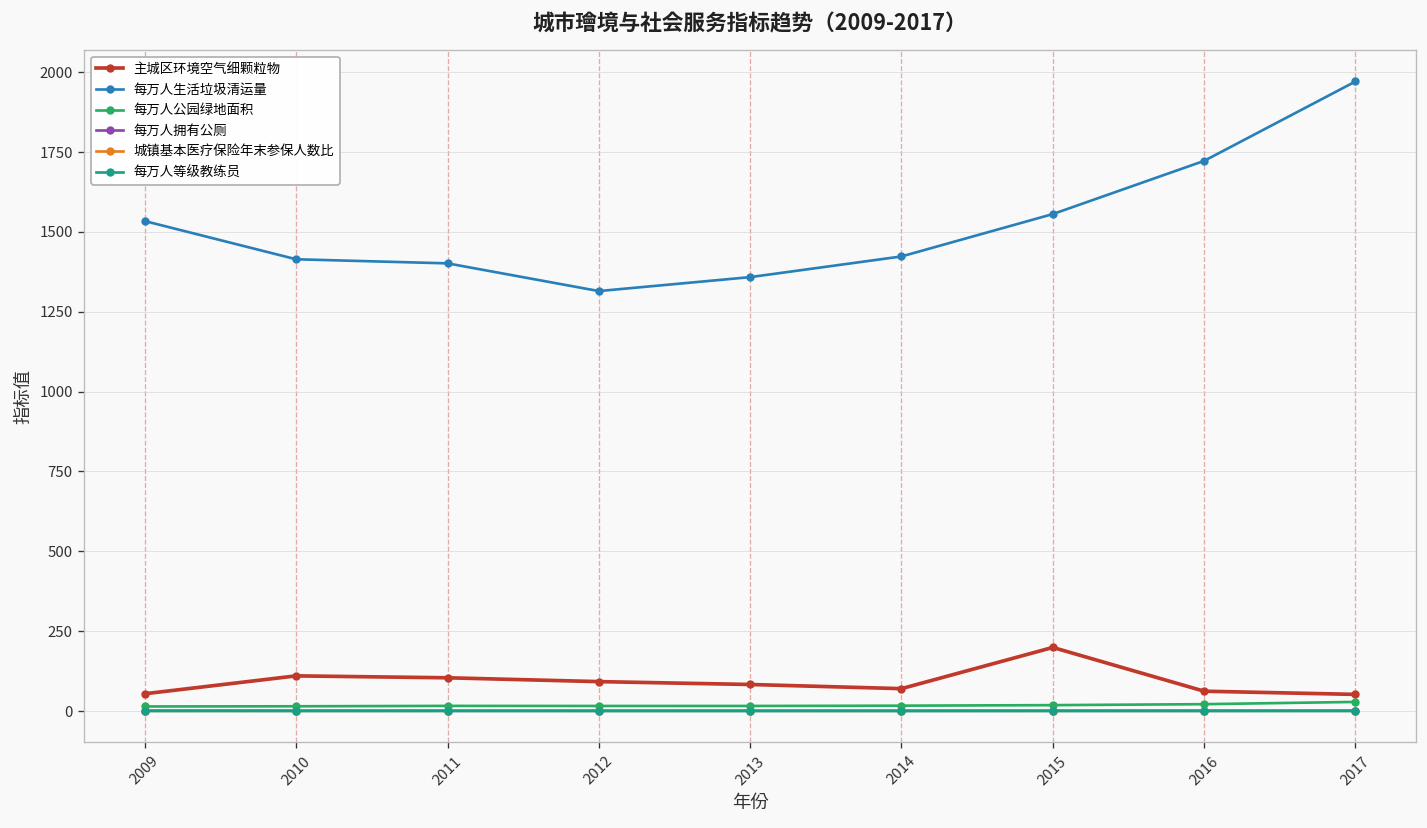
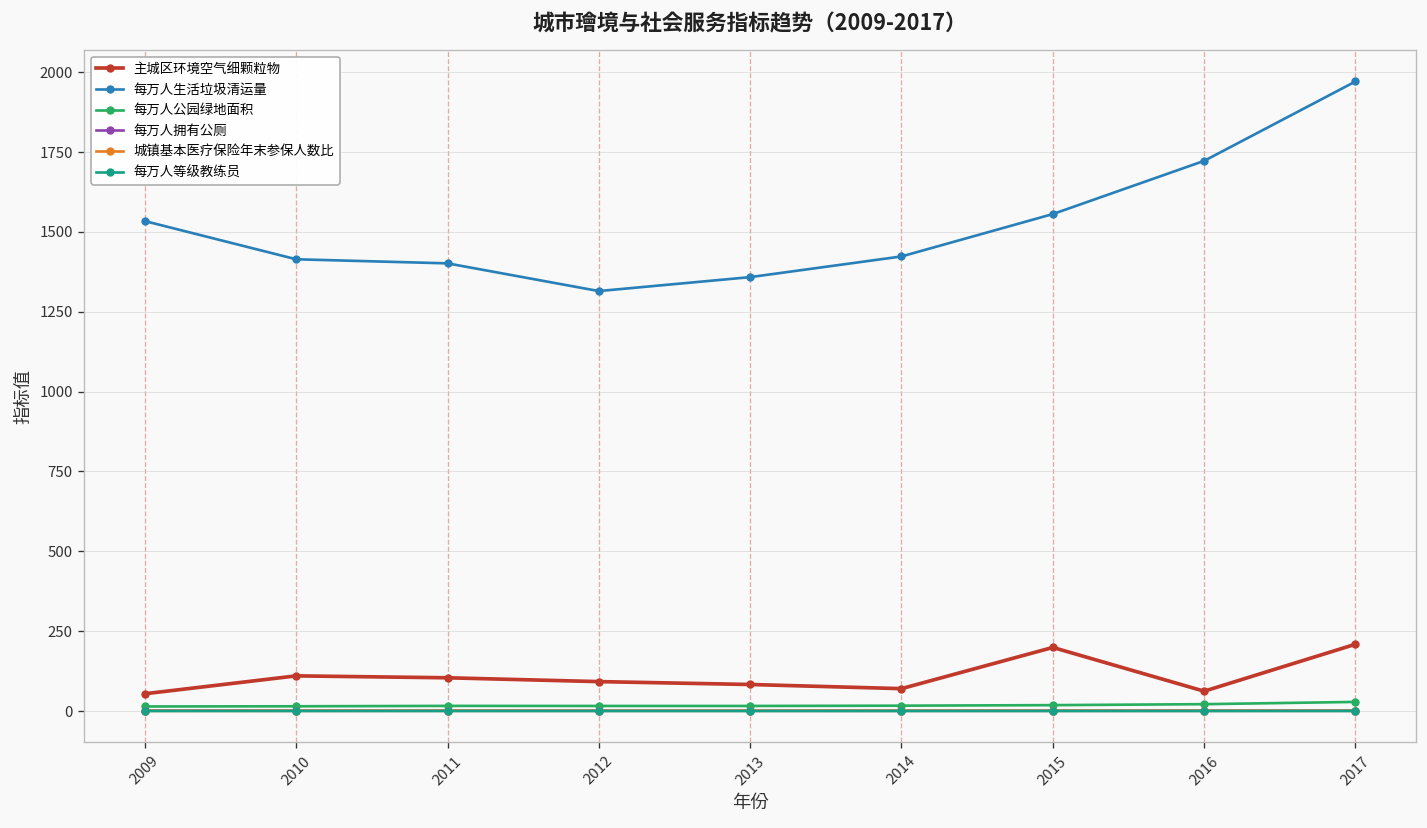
主城区环境空气细颗粒物, 2017: 50 -> 210
